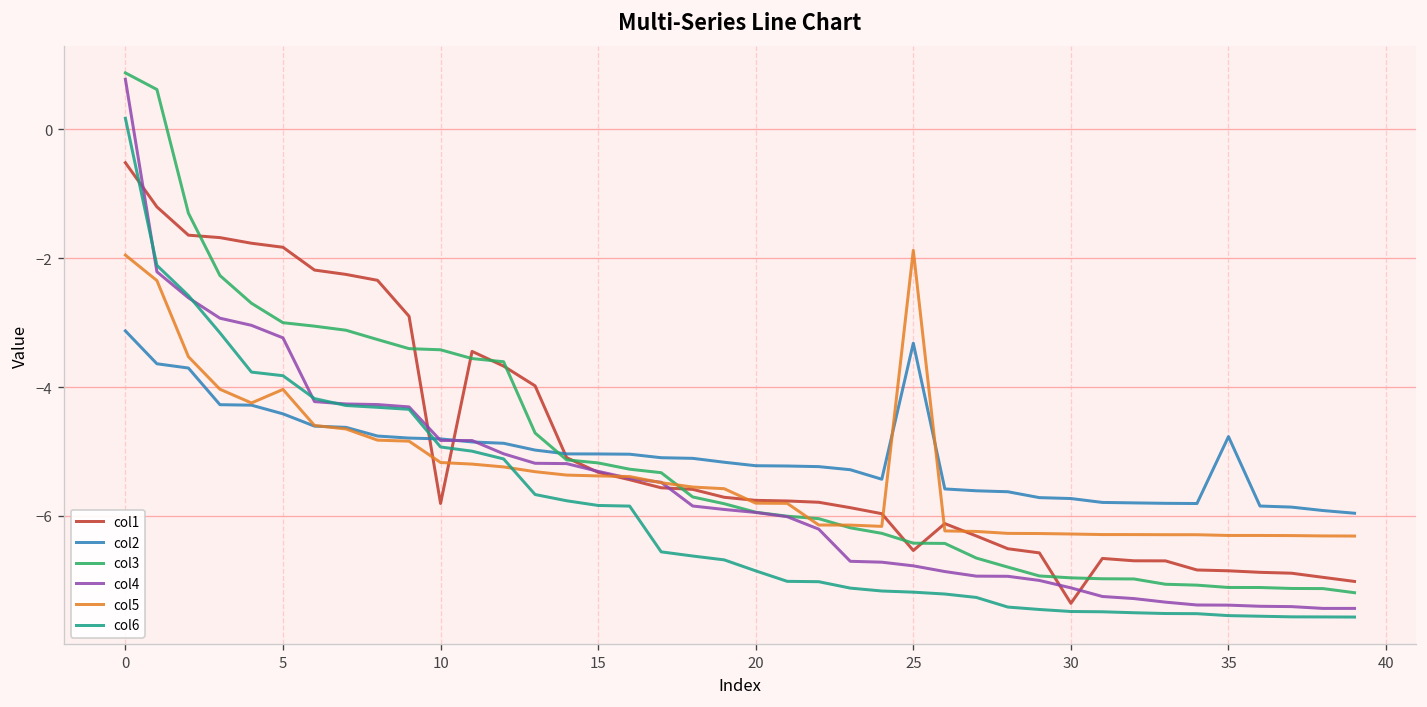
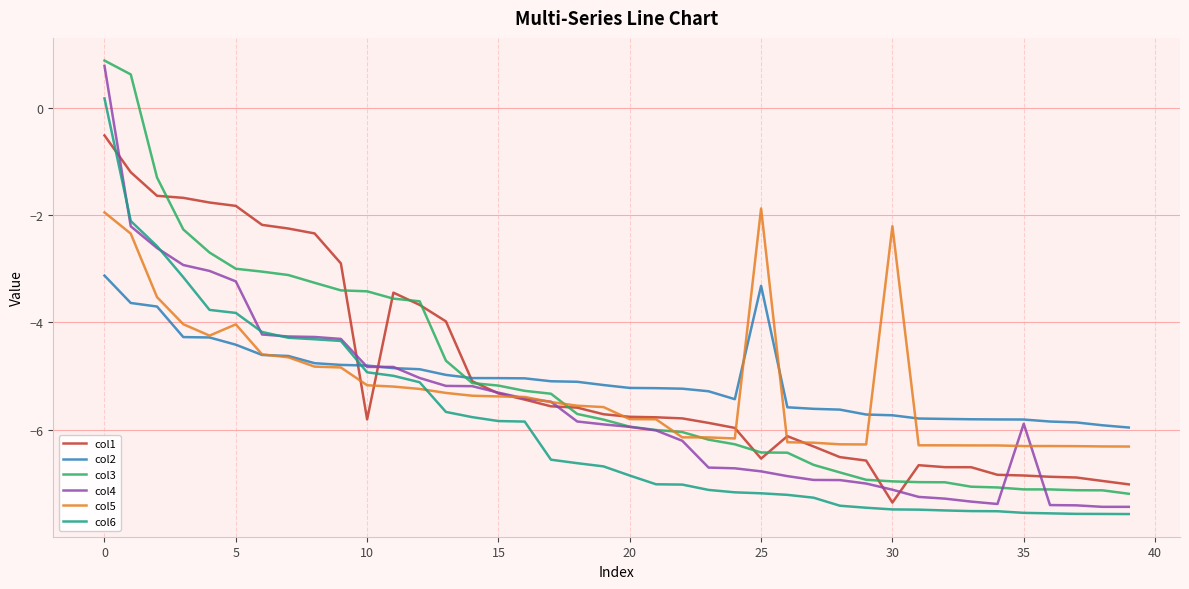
col5, 30: -6.3 -> -2.2
col2, 35: -4.8 -> -5.8
col4, 35: -7.4 -> -5.9
